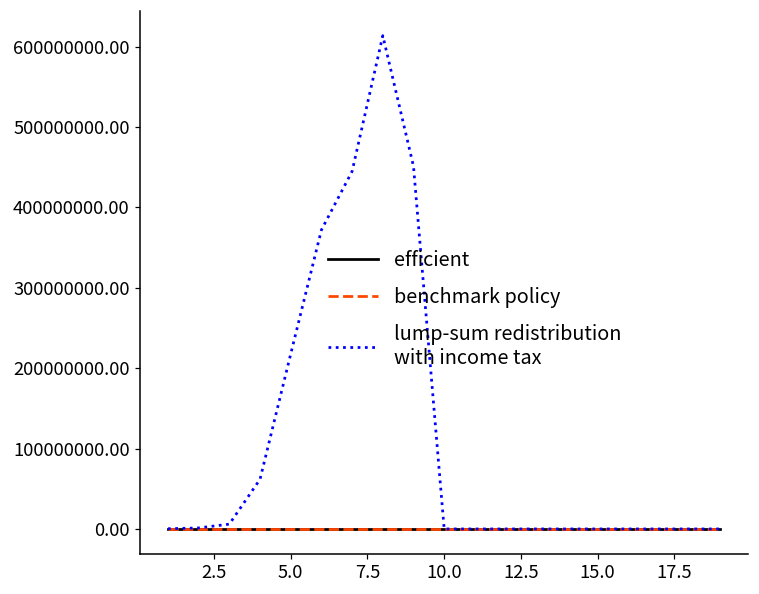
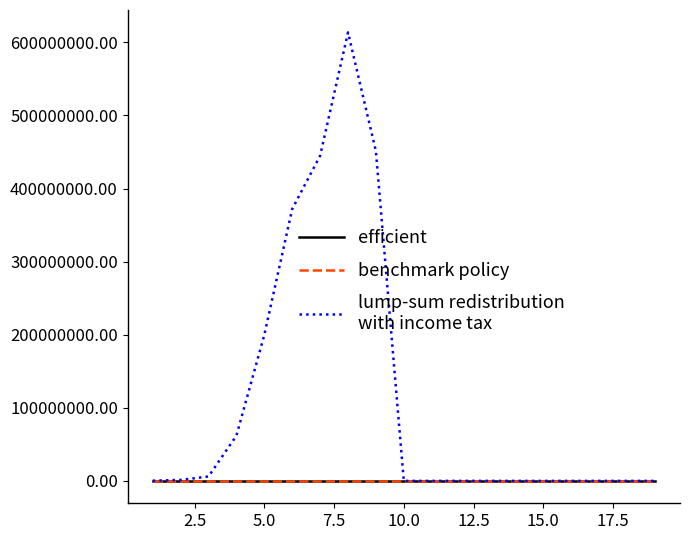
lump-sum redistribution with income tax, 5.0: 220000000 -> 200000000
